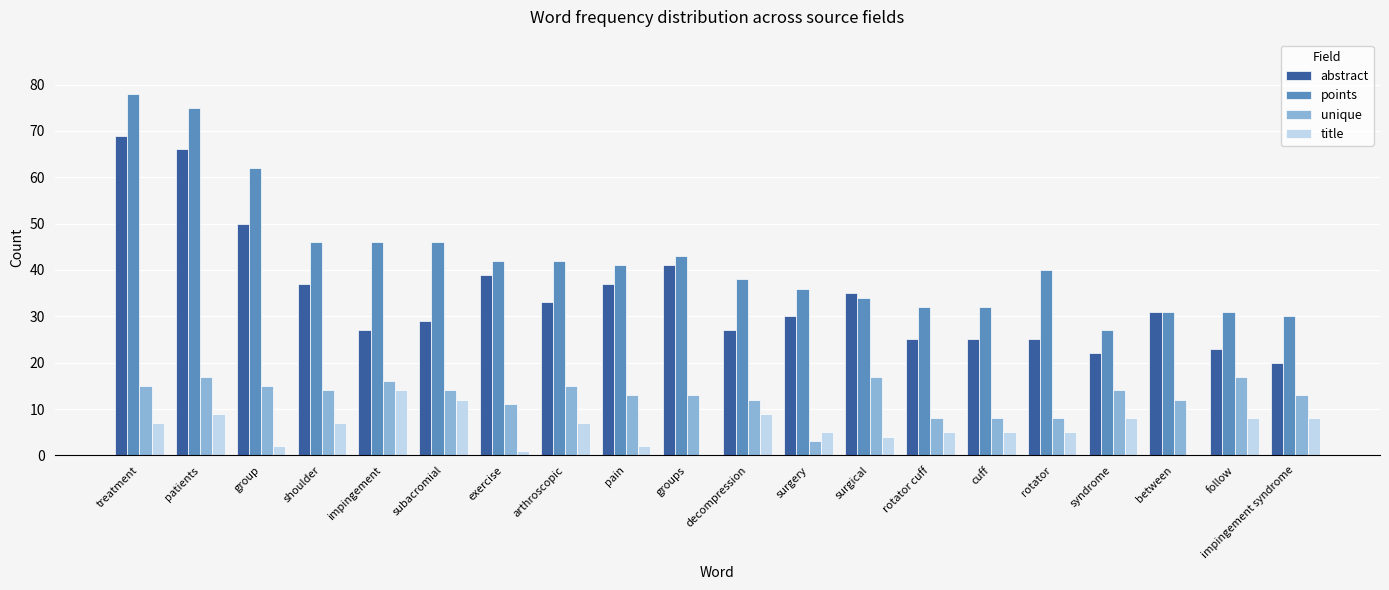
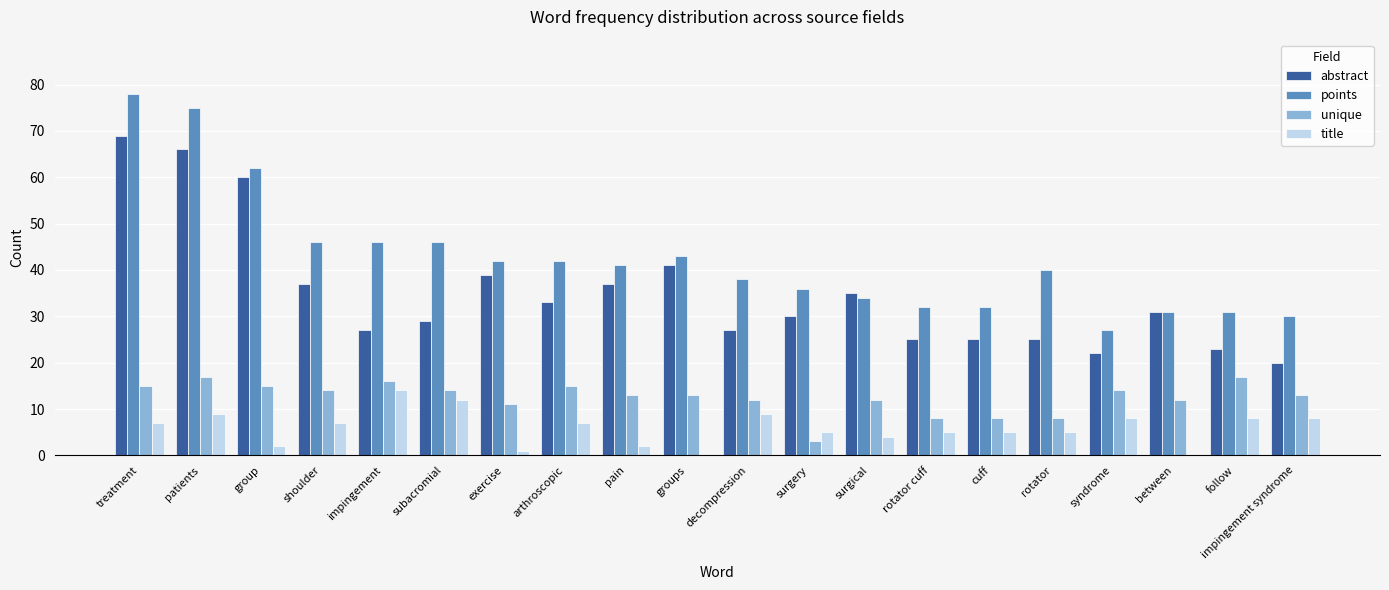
abstract, group: 50 -> 60
unique, surgical: 17 -> 12
